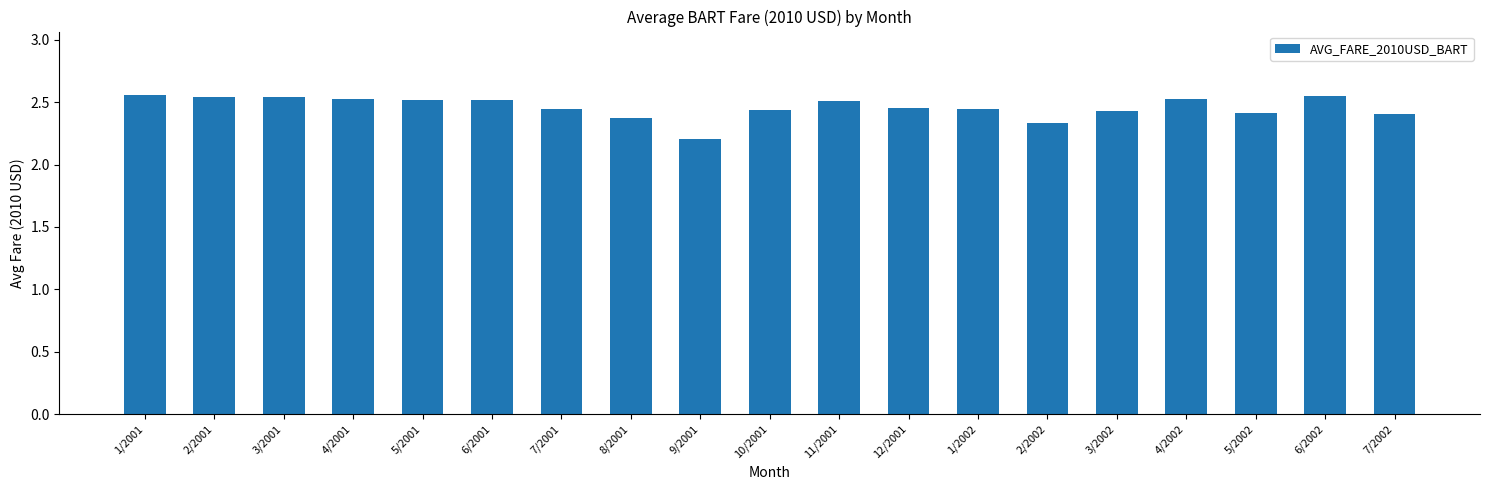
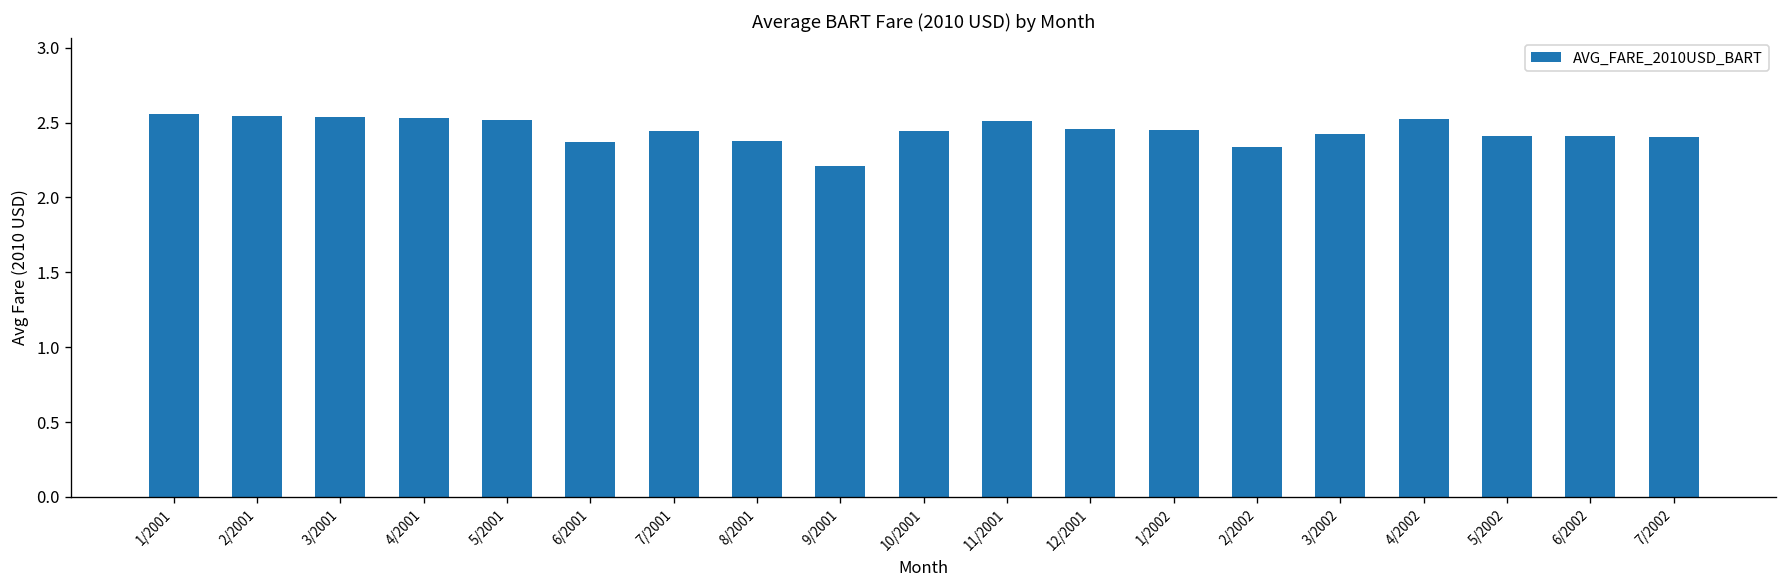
6/2001: 2.51 -> 2.37
6/2002: 2.55 -> 2.41
